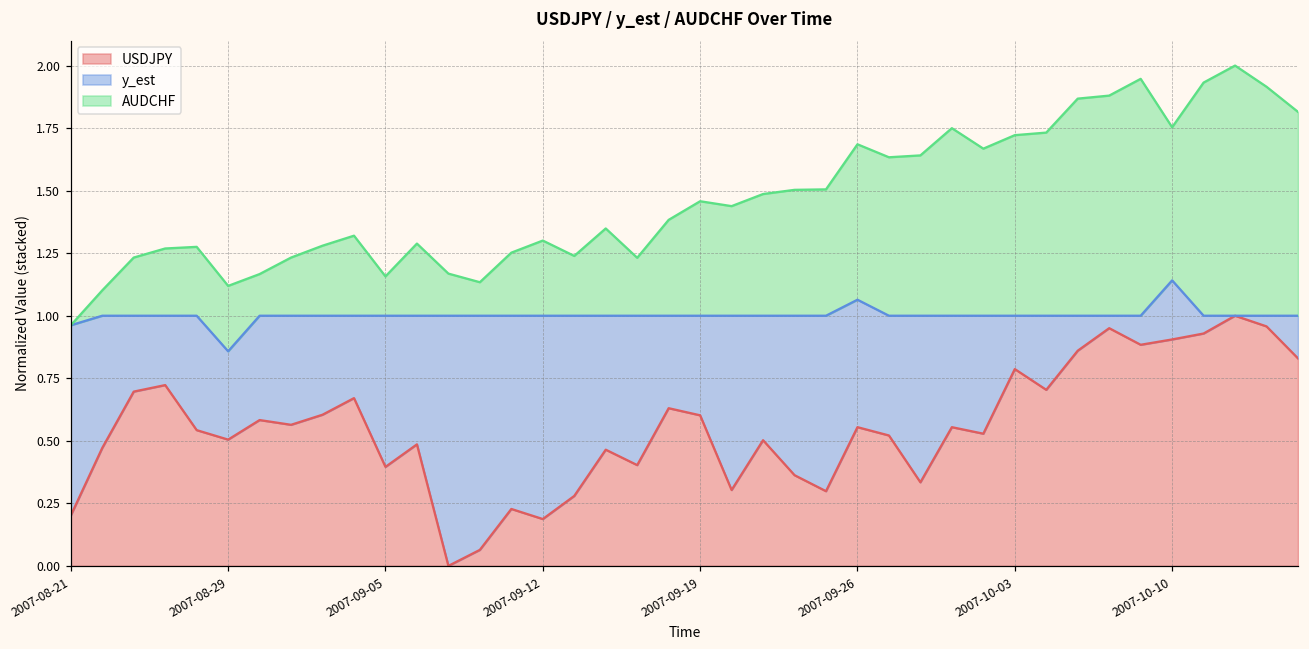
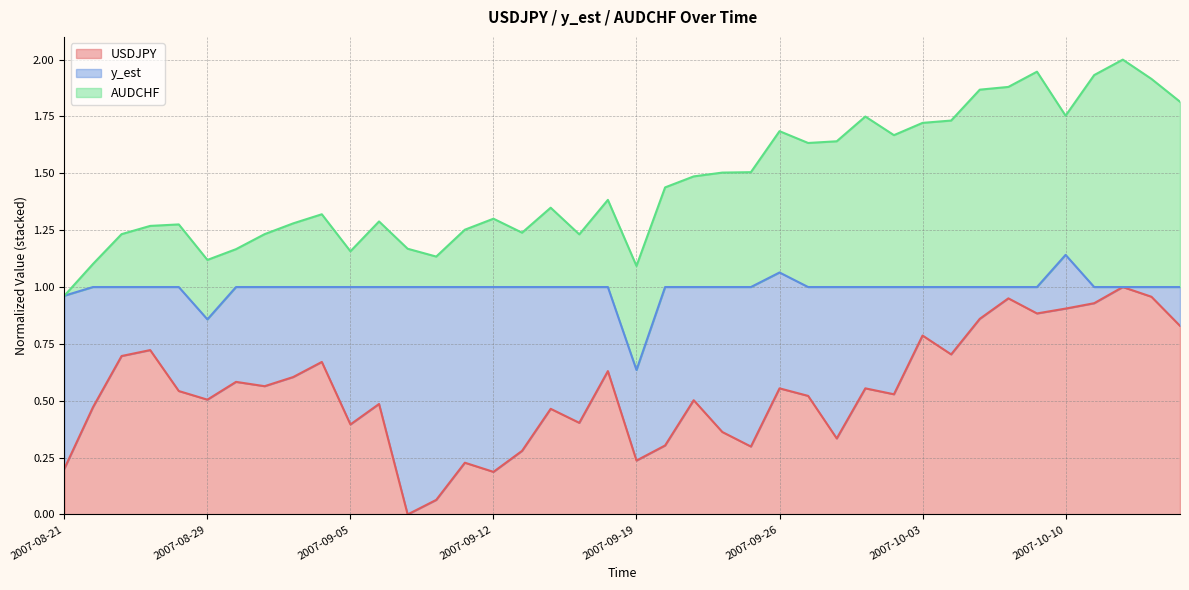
USDJPY, 2007-09-19: 0.60 -> 0.24
